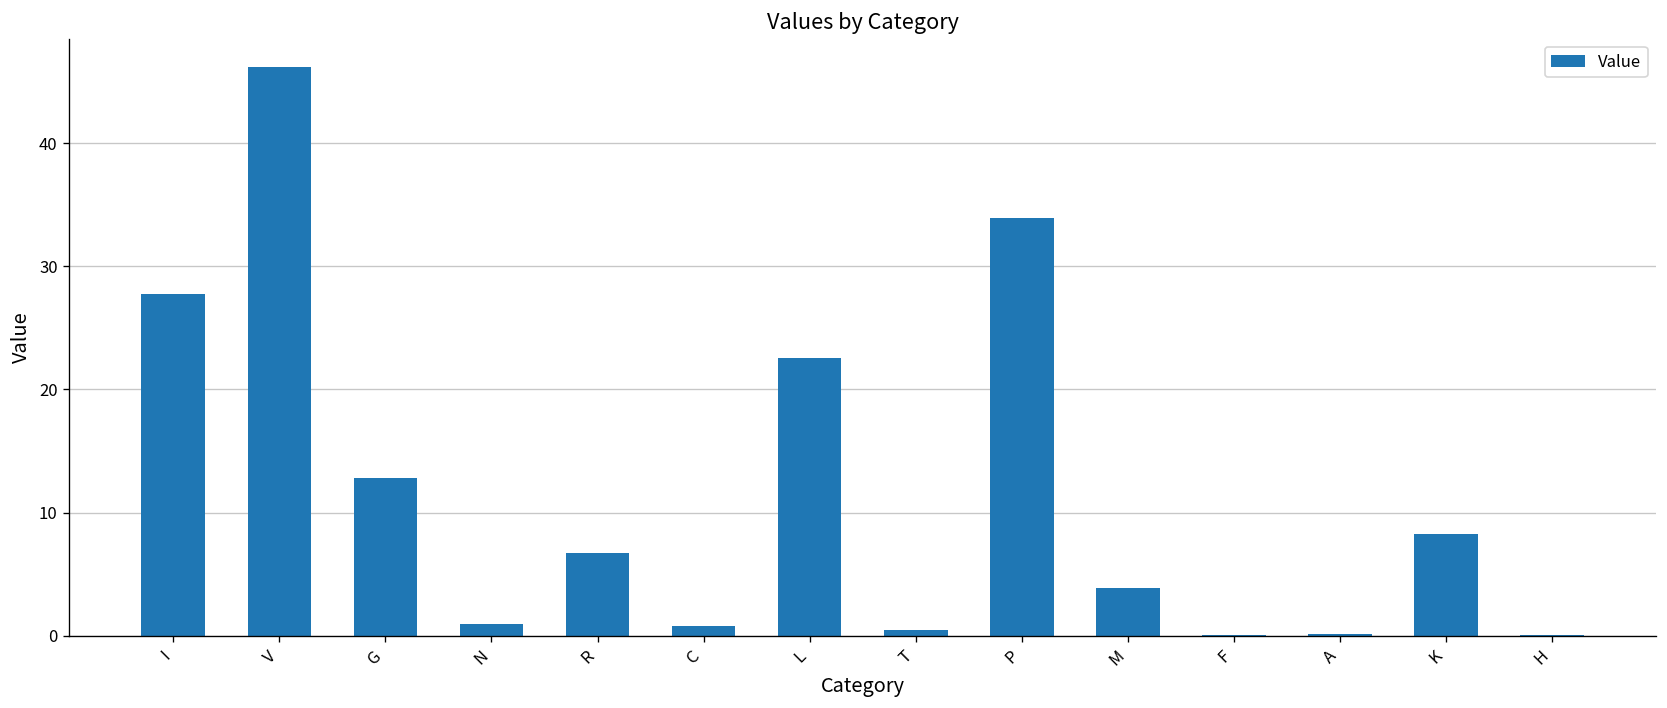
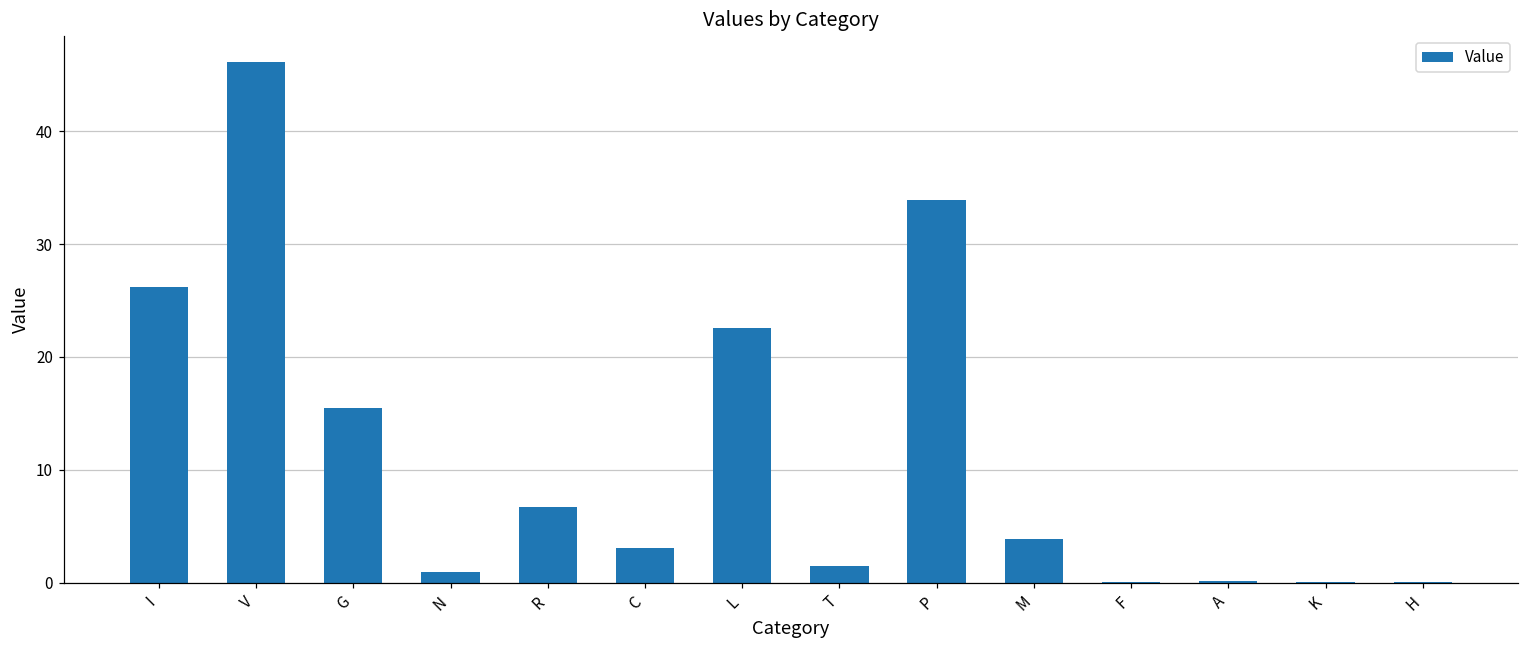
I: 27.8 -> 26.2
G: 12.8 -> 15.5
C: 0.8 -> 3.1
T: 0.5 -> 1.5
K: 8.3 -> 0.1
